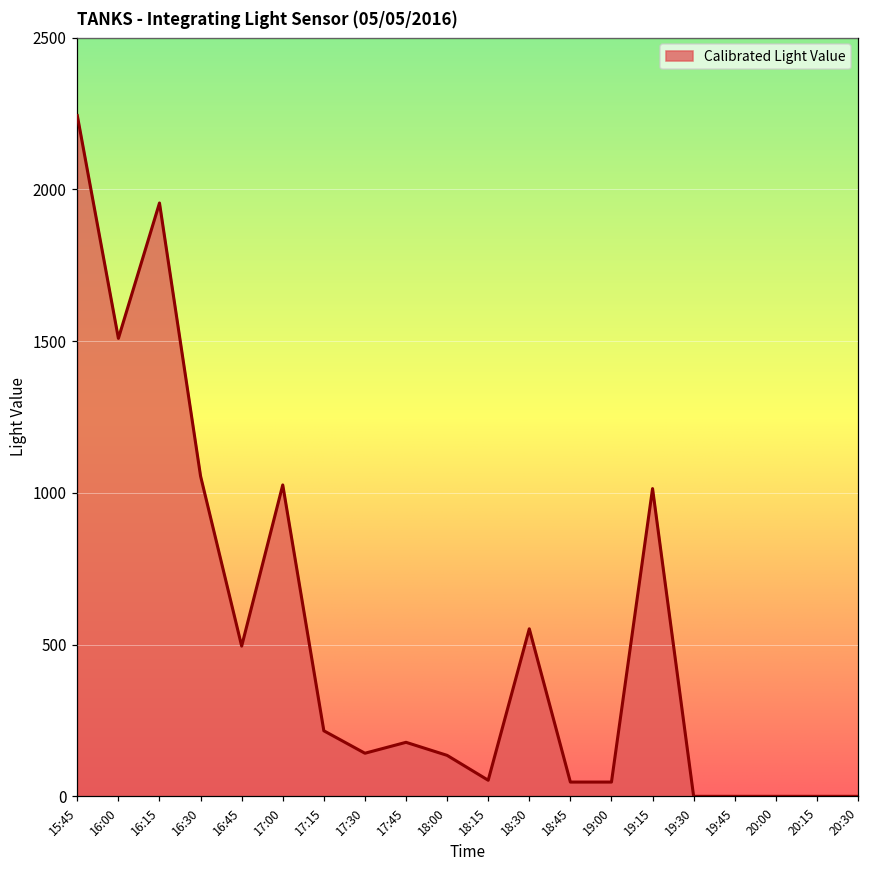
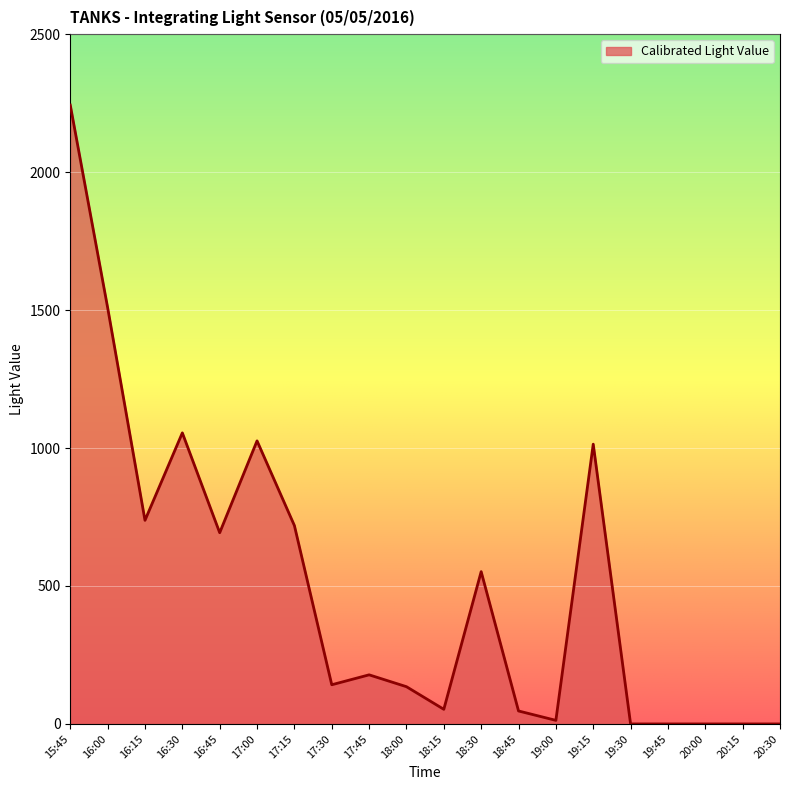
16:15: 1960 -> 740
16:45: 500 -> 690
17:15: 220 -> 720
19:00: 50 -> 10
